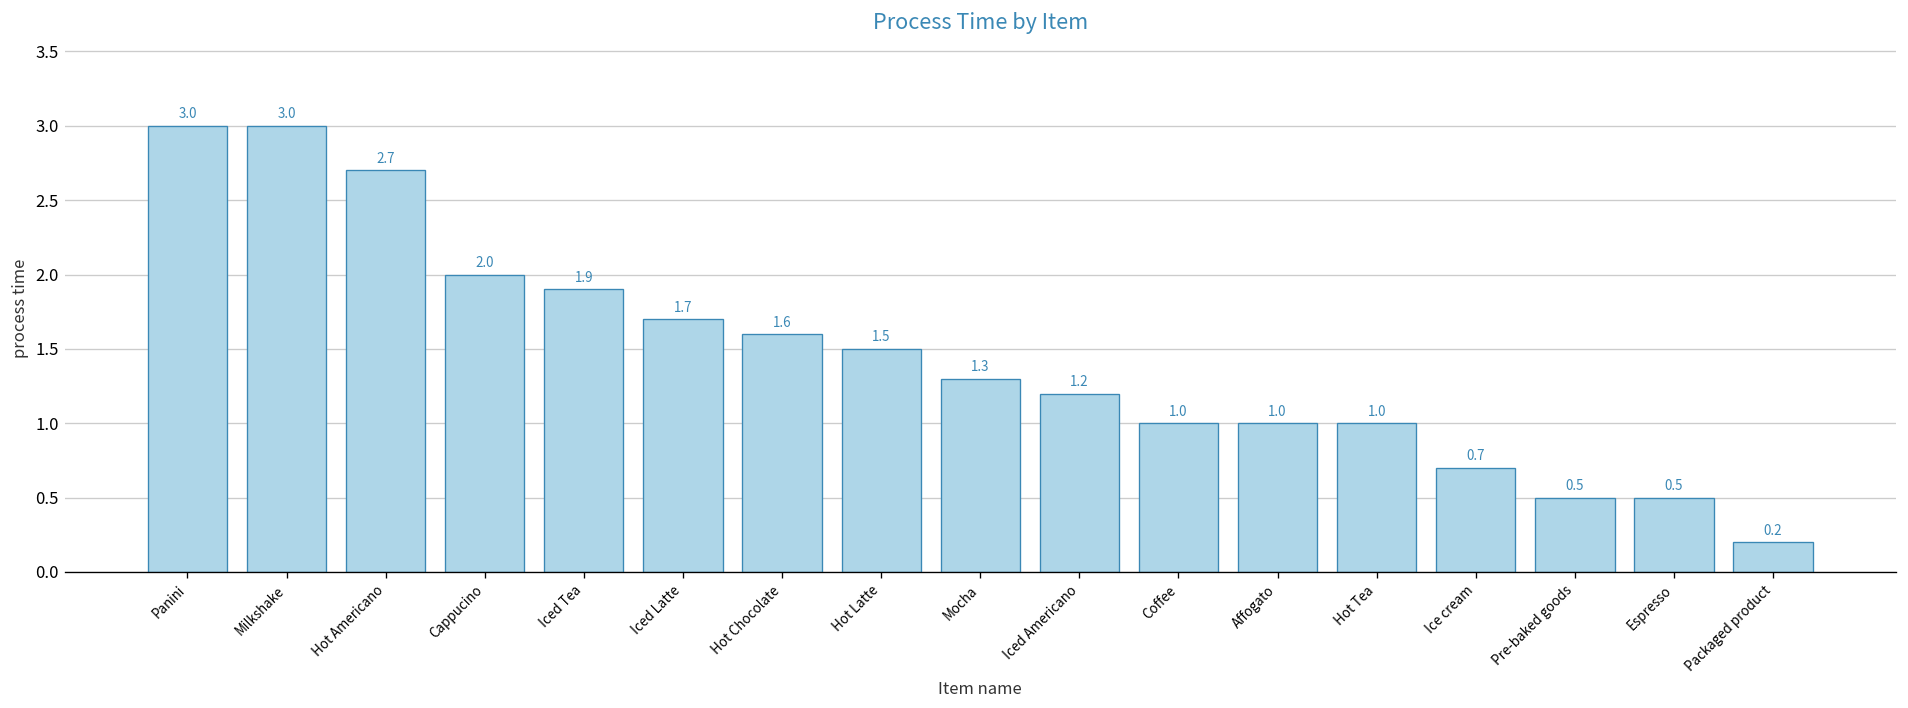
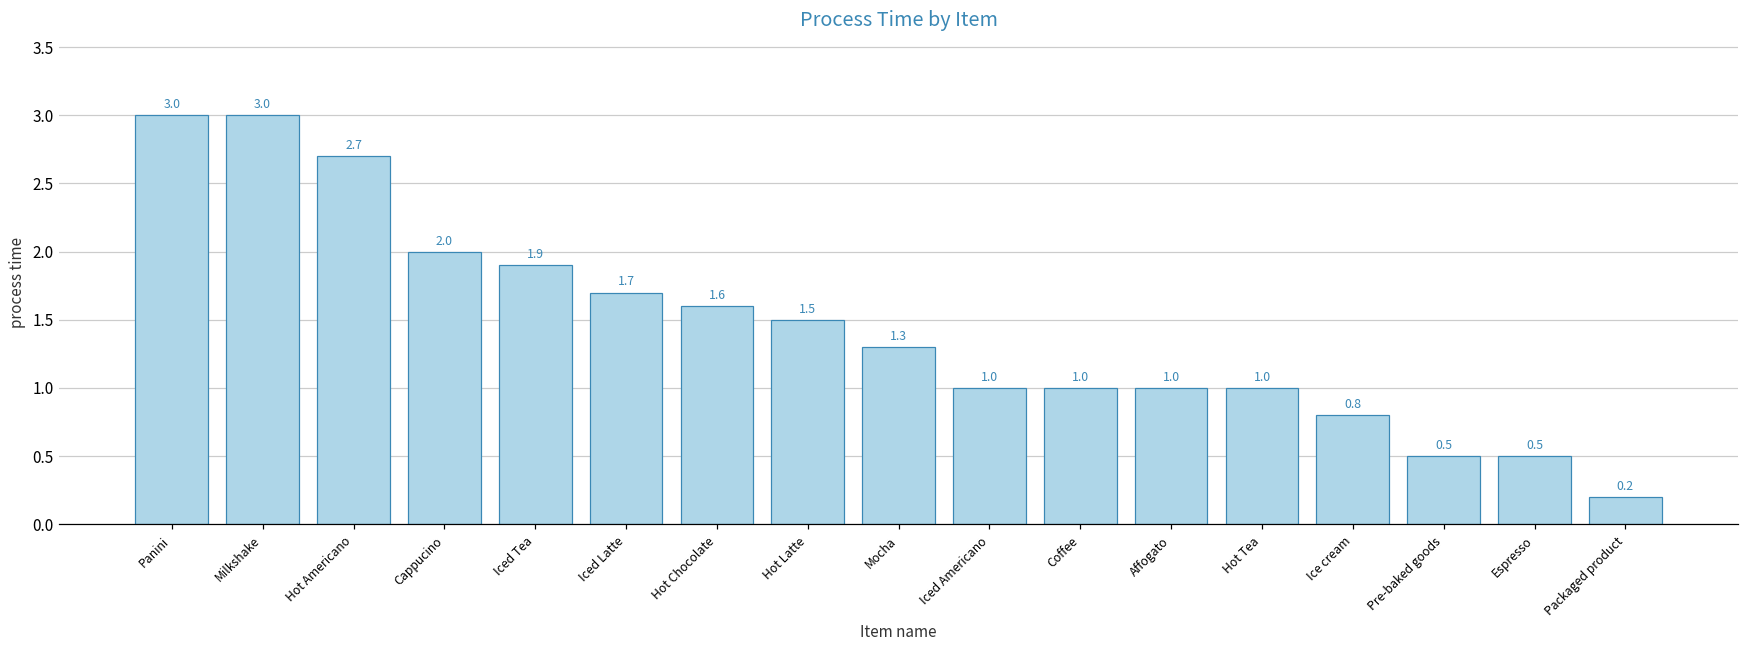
Iced Americano: 1.2 -> 1.0
Ice cream: 0.7 -> 0.8
